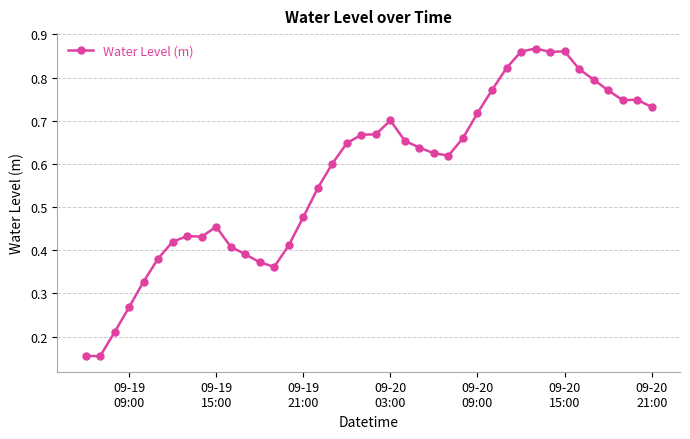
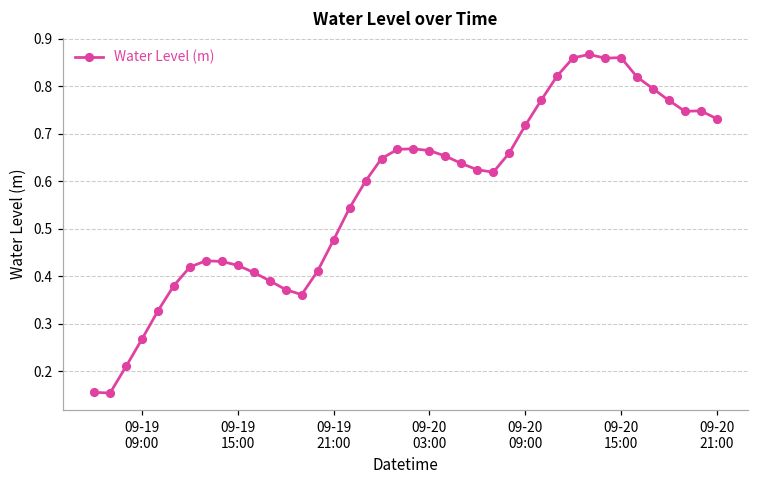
09-19 15:00: 0.45 -> 0.42
09-20 03:00: 0.70 -> 0.66
